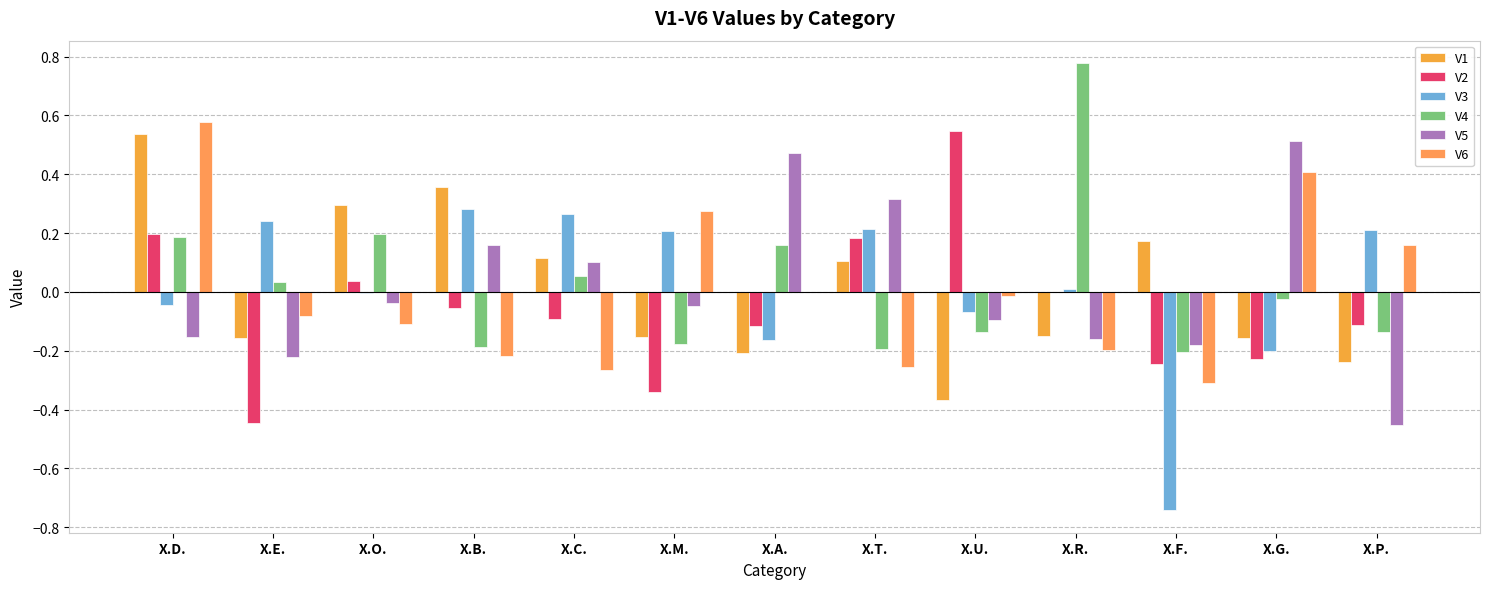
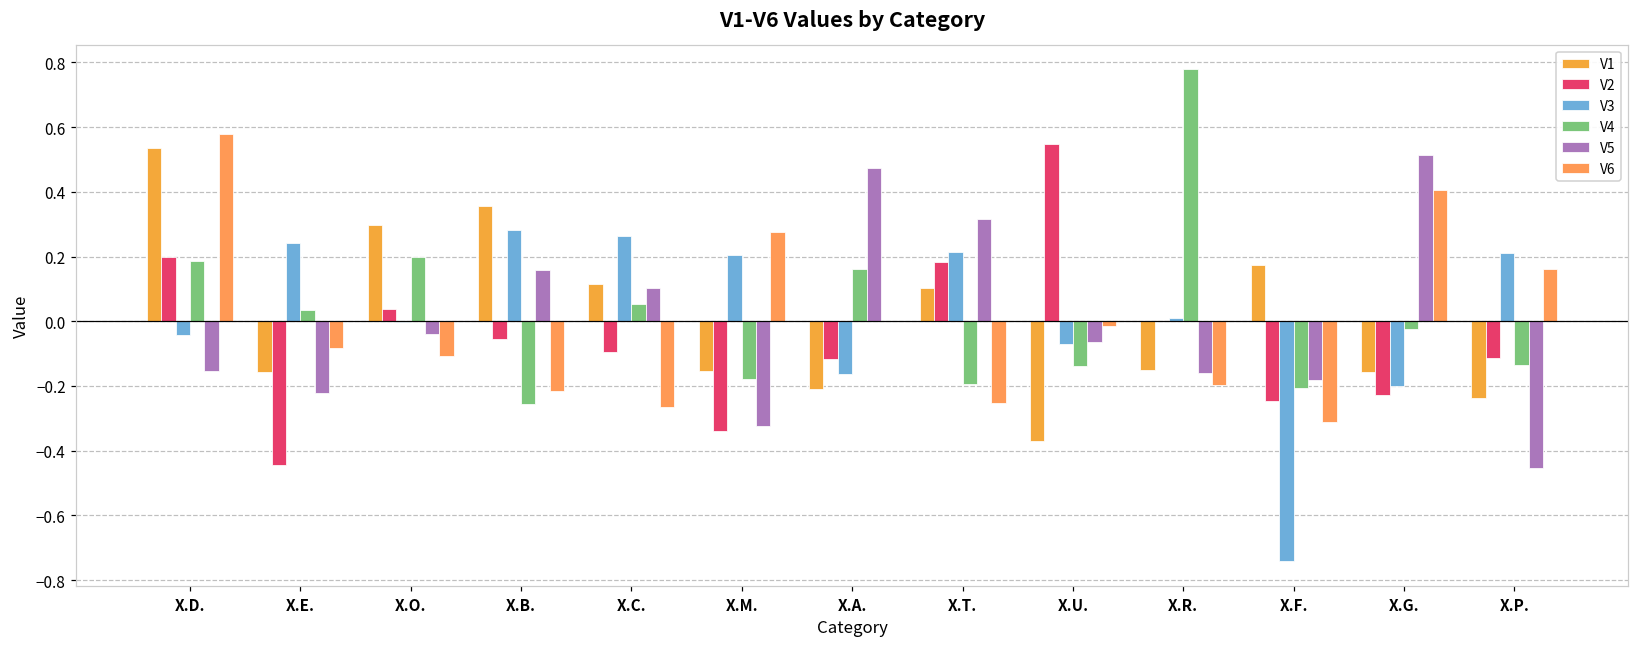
V4, X.B.: -0.19 -> -0.26
V5, X.M.: -0.05 -> -0.32
V5, X.U.: -0.10 -> -0.06
